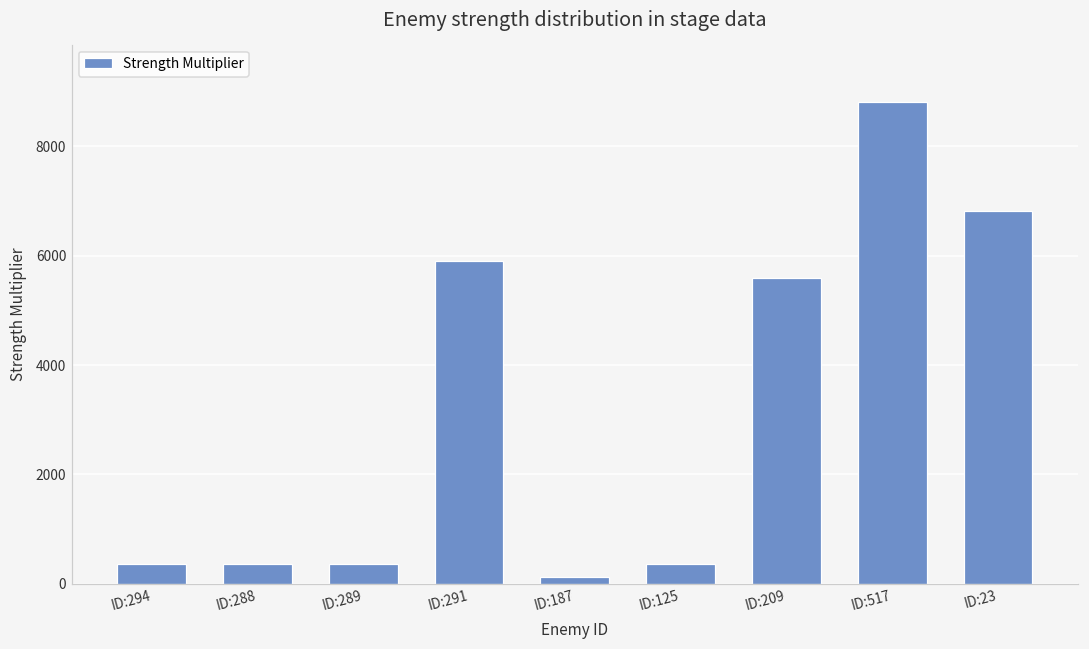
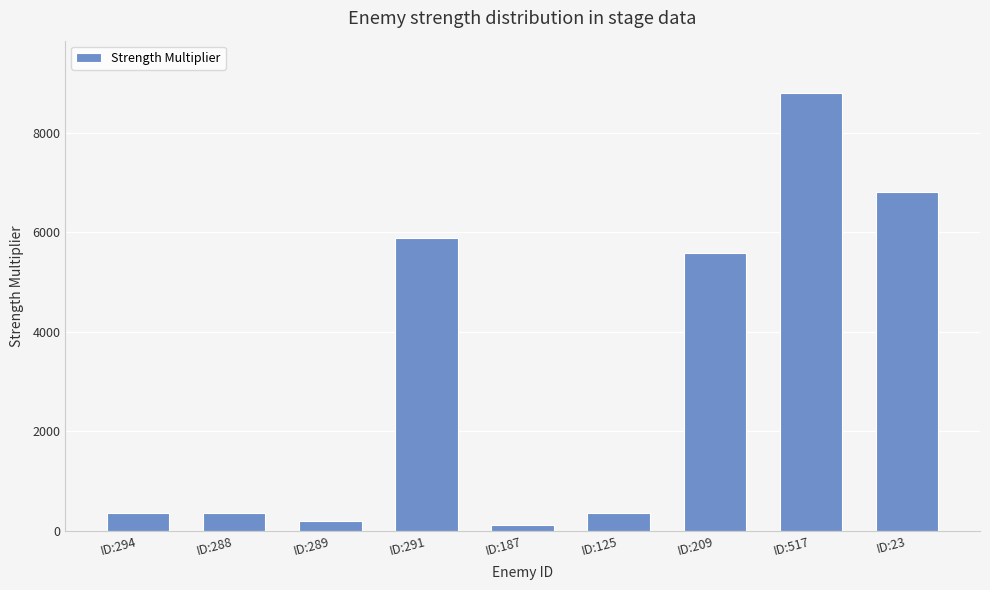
ID:289: 400 -> 200
